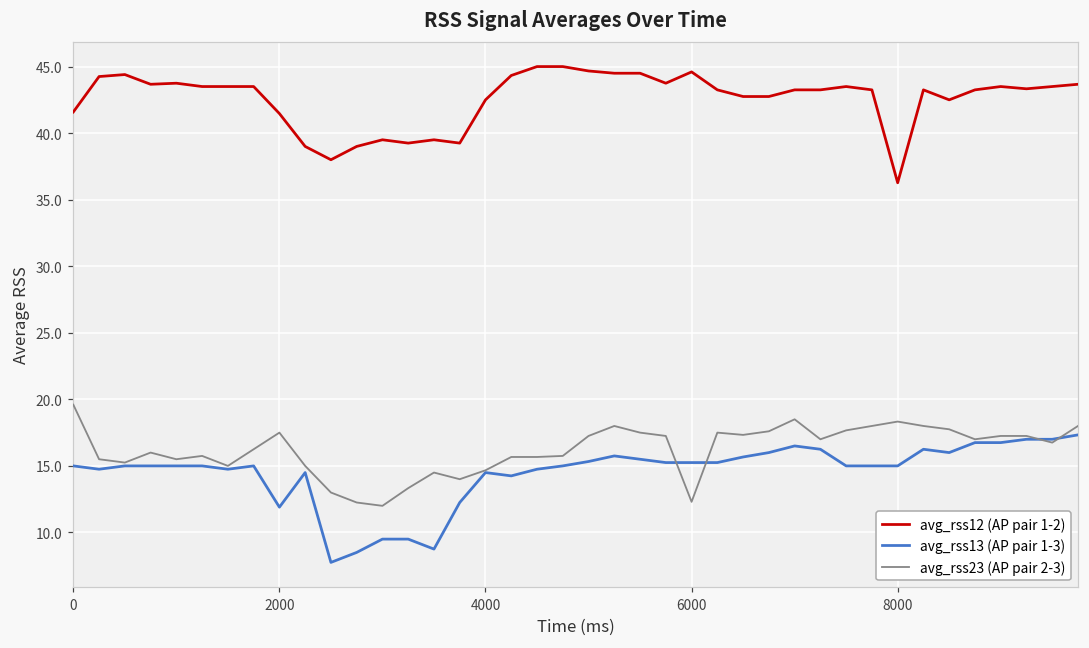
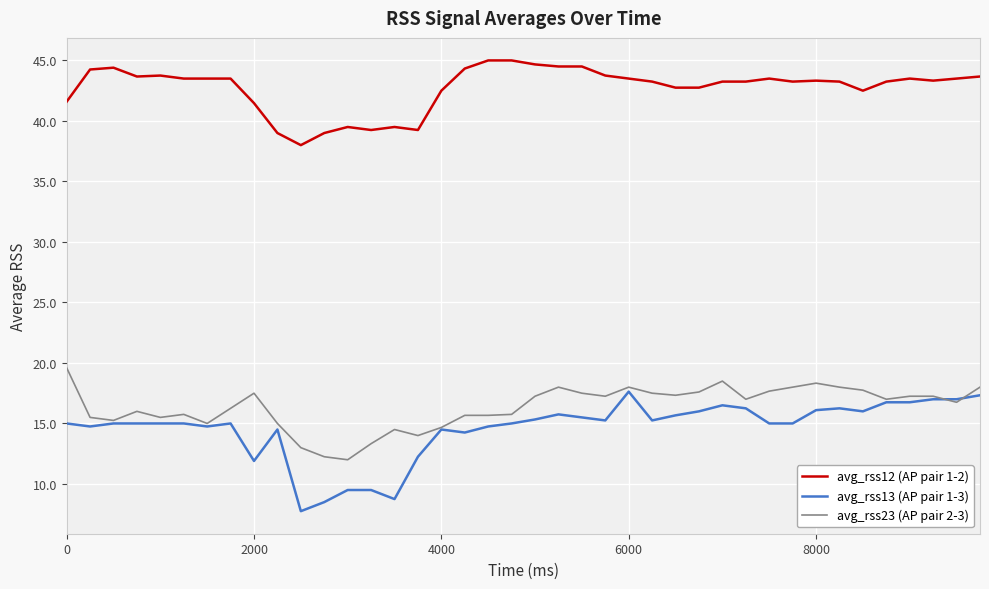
avg_rss12 (AP pair 1-2), 6000: 44.6 -> 43.5
avg_rss13 (AP pair 1-3), 6000: 15.3 -> 17.6
avg_rss23 (AP pair 2-3), 6000: 12.3 -> 18.0
avg_rss12 (AP pair 1-2), 8000: 36.3 -> 43.3
avg_rss13 (AP pair 1-3), 8000: 15.0 -> 16.1
